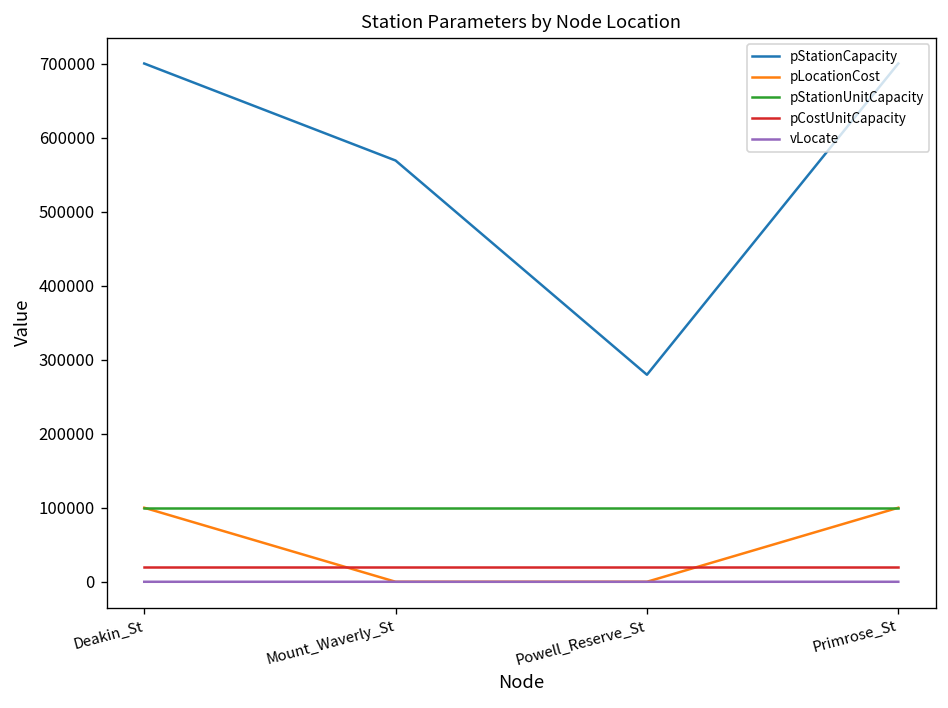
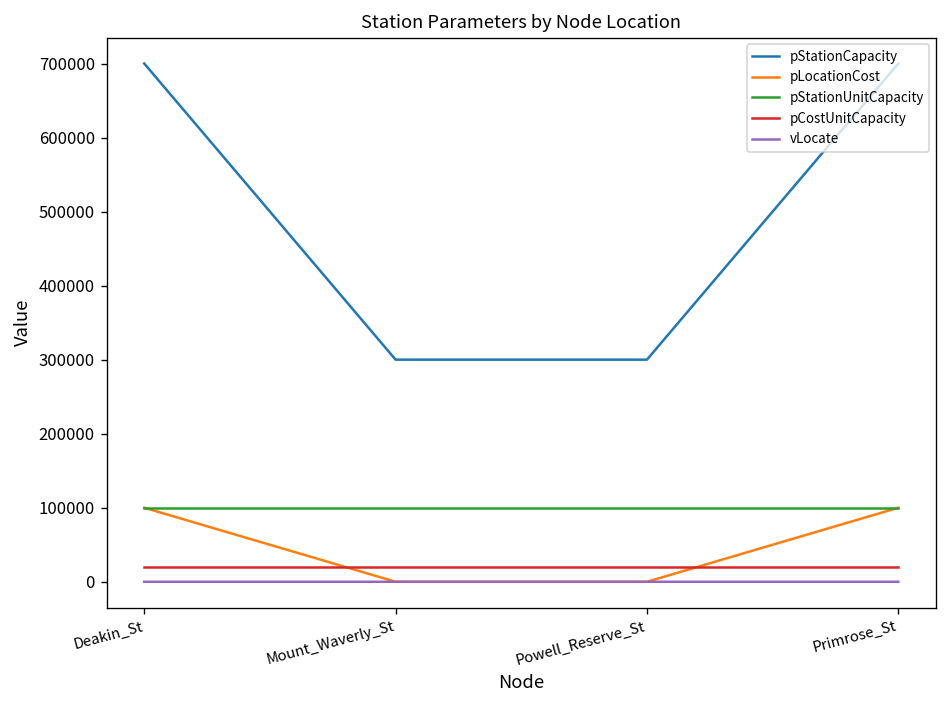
pStationCapacity, Mount_Waverly_St: 570000 -> 300000
pStationCapacity, Powell_Reserve_St: 280000 -> 300000
